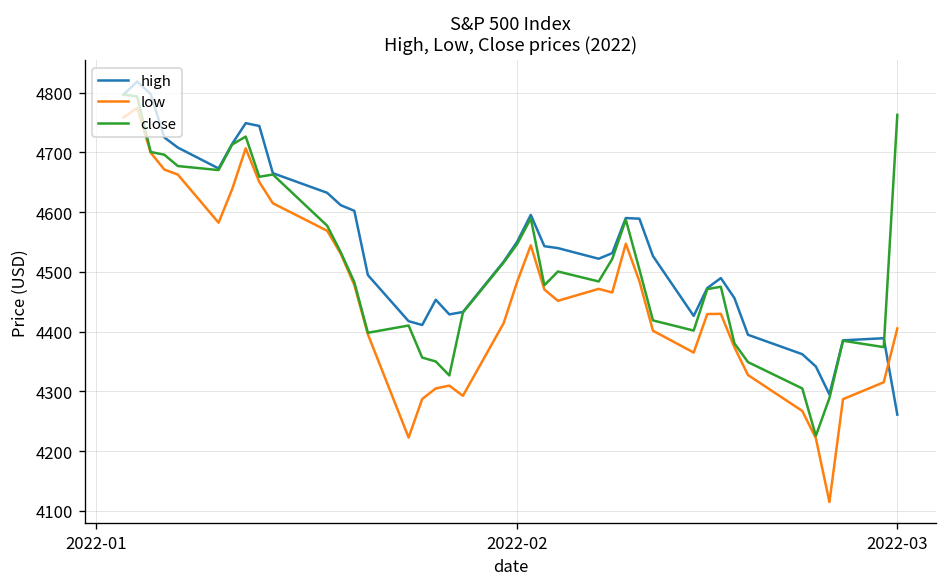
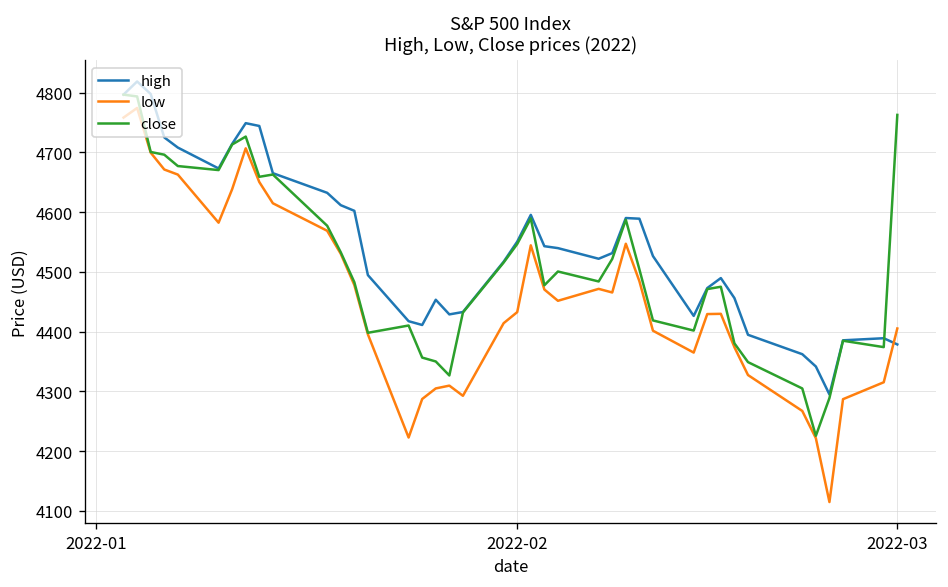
low, 2022-02: 4480 -> 4430
high, 2022-03: 4260 -> 4380
